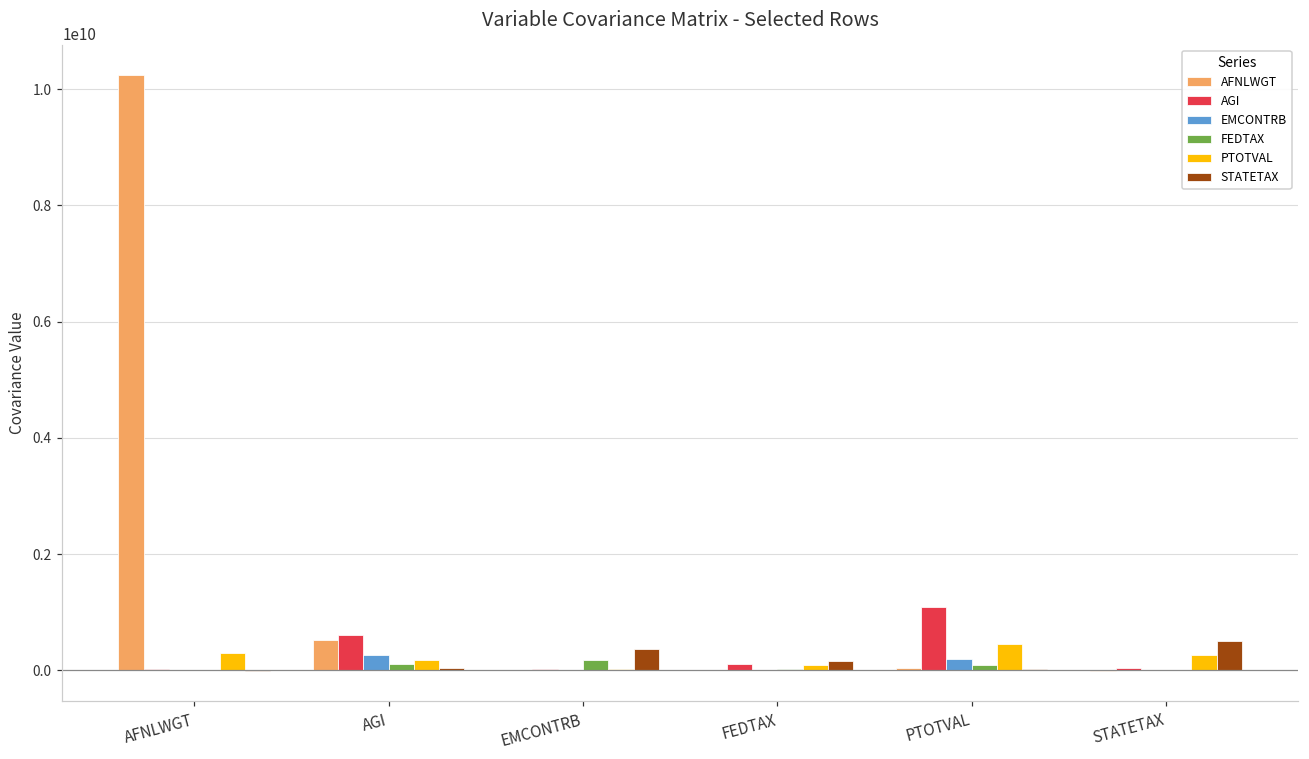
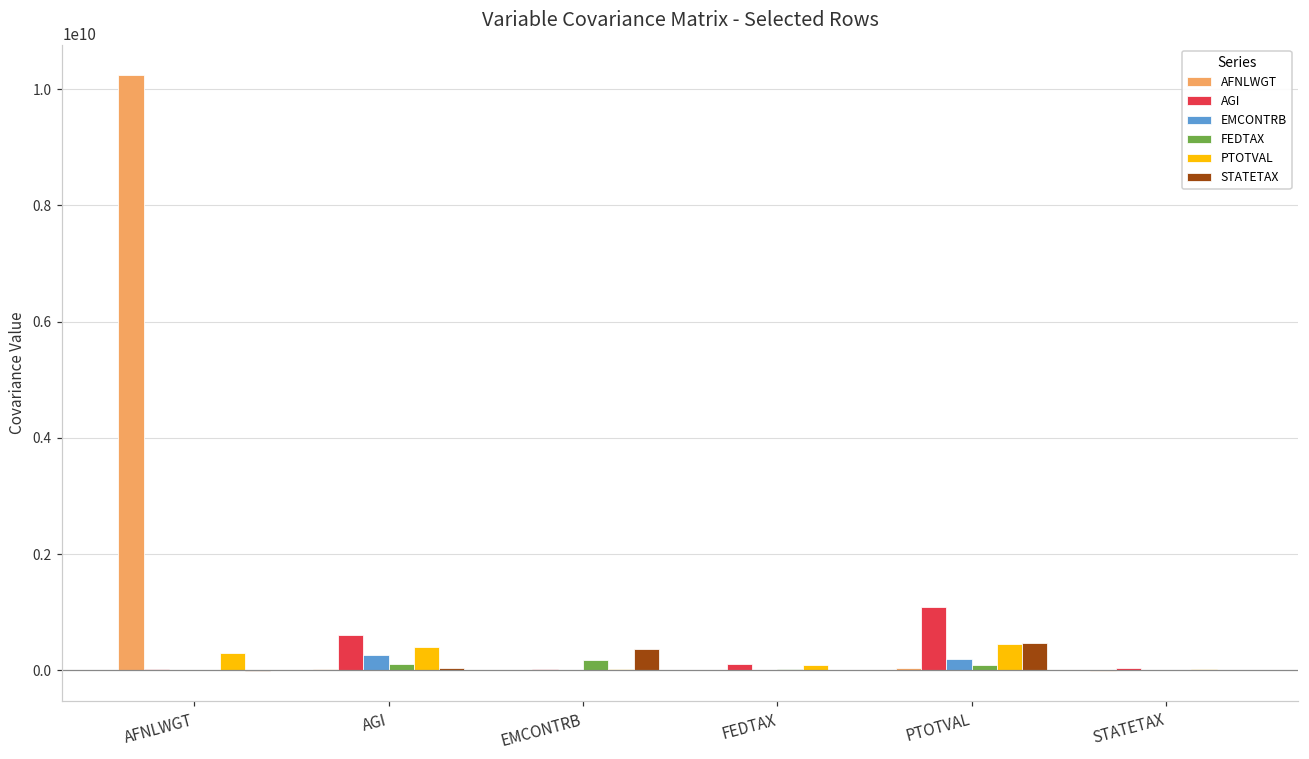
AFNLWGT, AGI: 500000000 -> 0
PTOTVAL, AGI: 200000000 -> 400000000
STATETAX, FEDTAX: 200000000 -> 0
STATETAX, PTOTVAL: 0 -> 500000000
PTOTVAL, STATETAX: 300000000 -> 0
STATETAX, STATETAX: 500000000 -> 0
